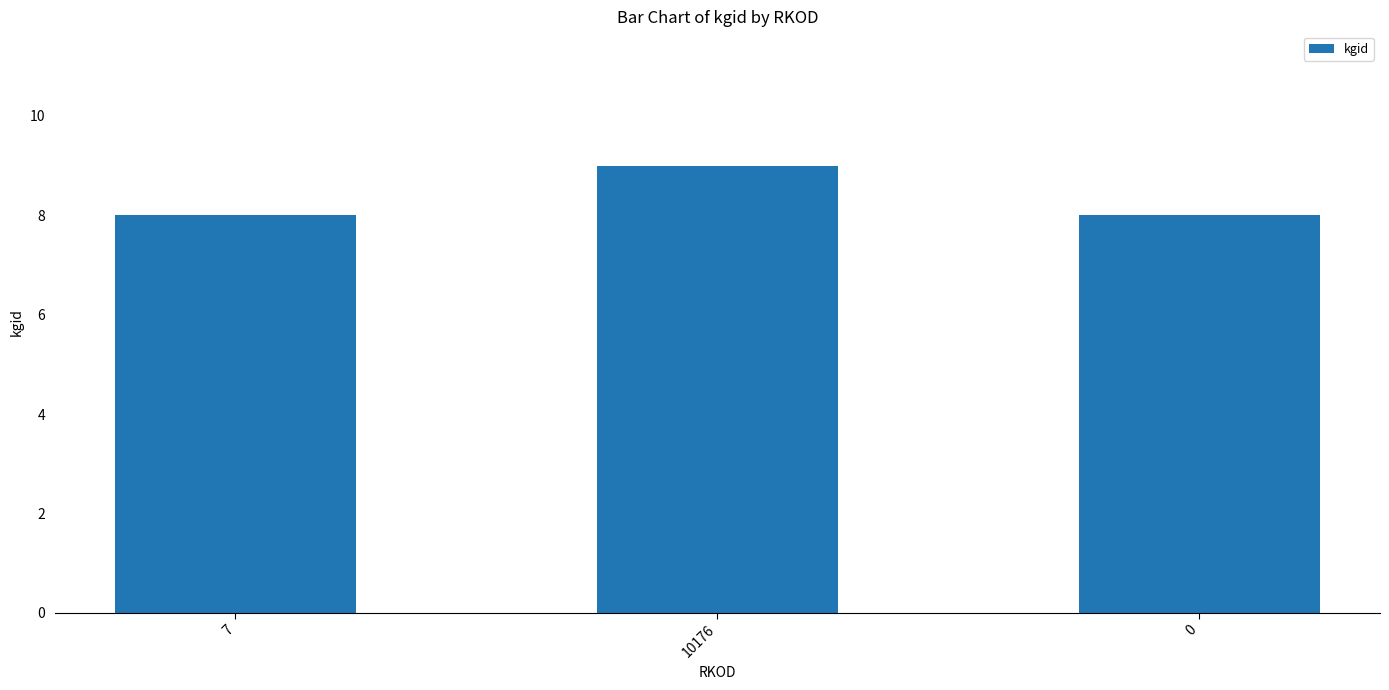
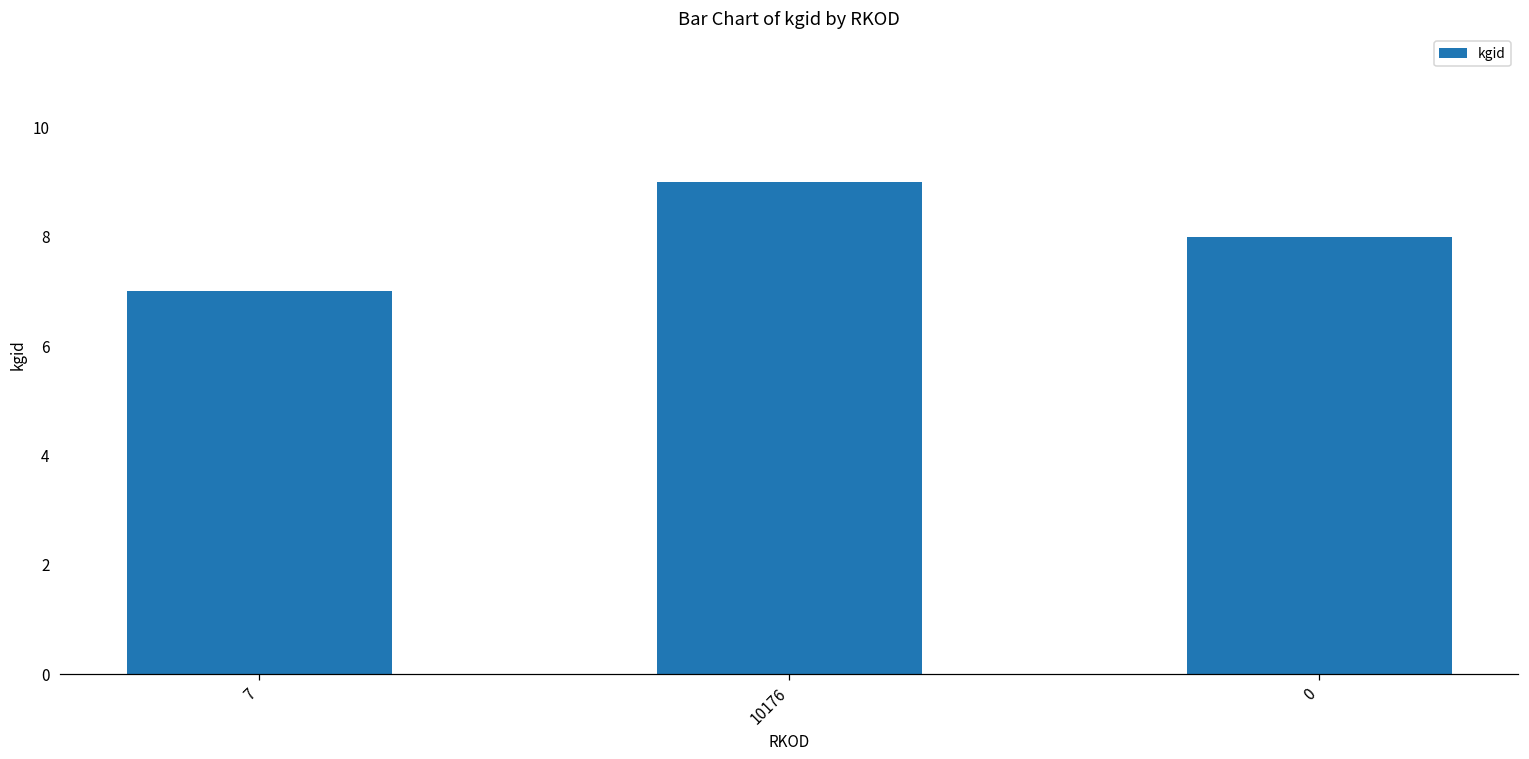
7: 8 -> 7
